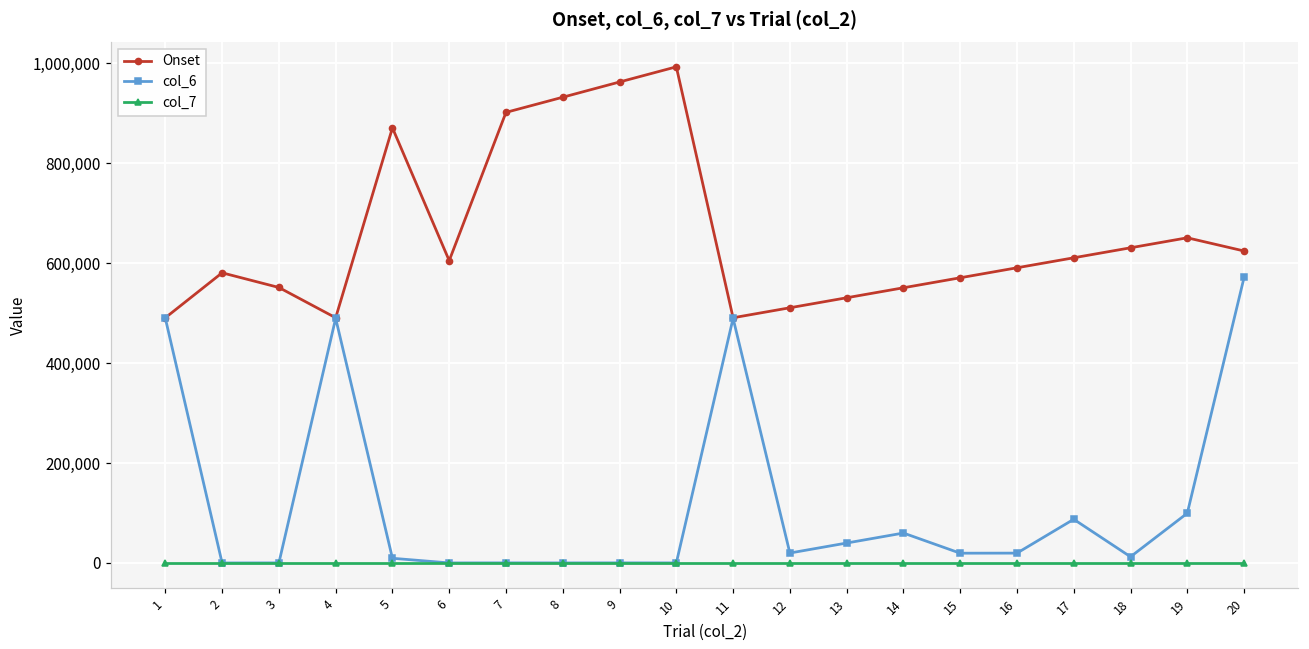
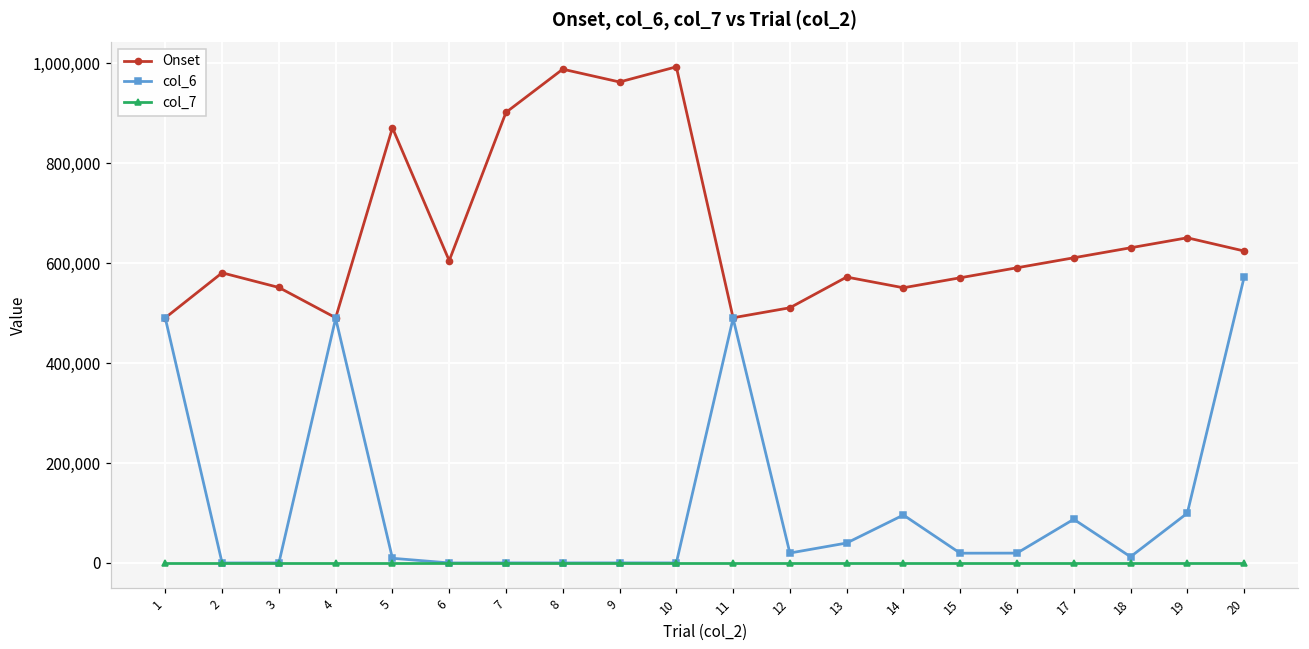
Onset, 8: 930,000 -> 990,000
Onset, 13: 530,000 -> 570,000
col_6, 14: 60,000 -> 100,000
